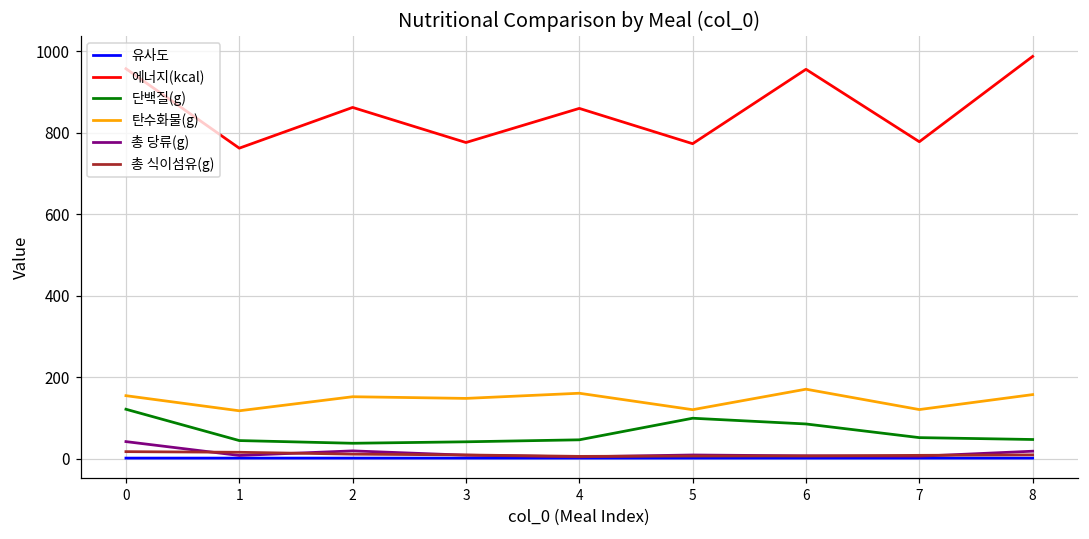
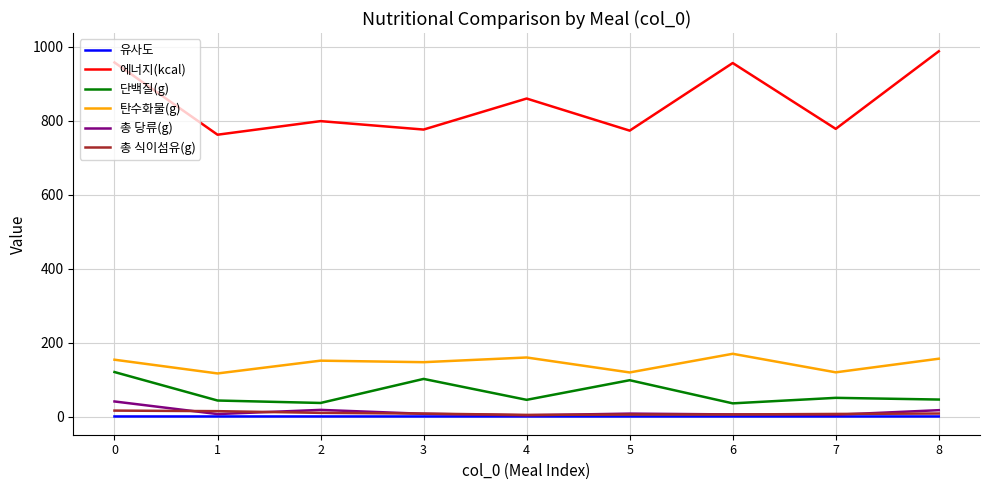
에너지(kcal), 2: 860 -> 800
단백질(g), 3: 40 -> 100
단백질(g), 6: 80 -> 40
